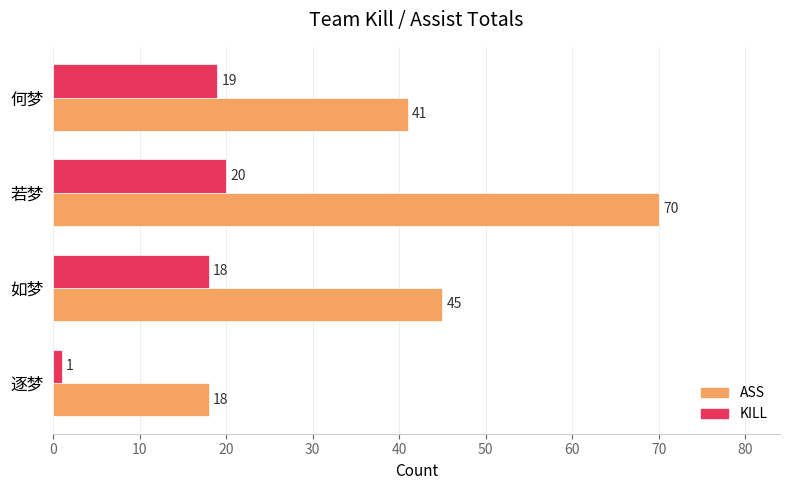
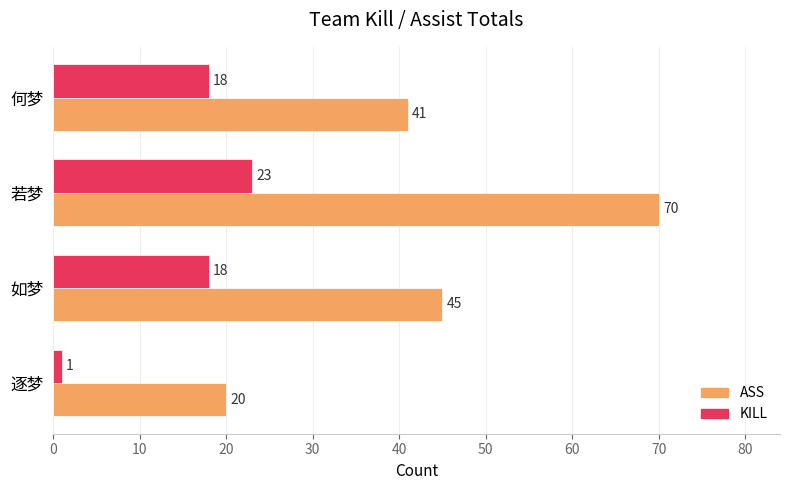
KILL, 何梦: 19 -> 18
KILL, 若梦: 20 -> 23
ASS, 逐梦: 18 -> 20
